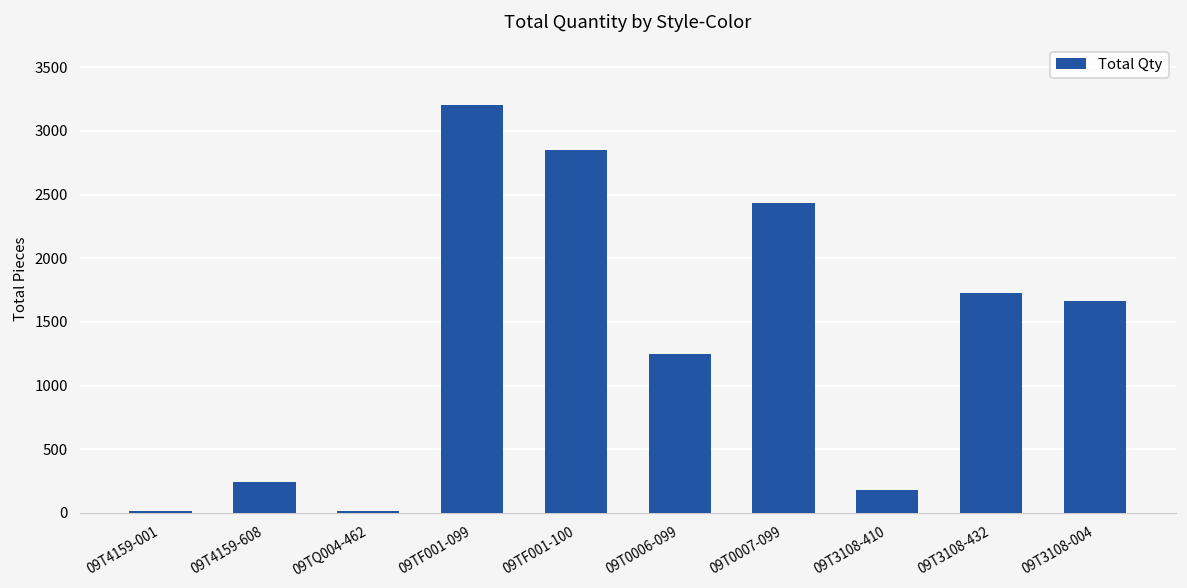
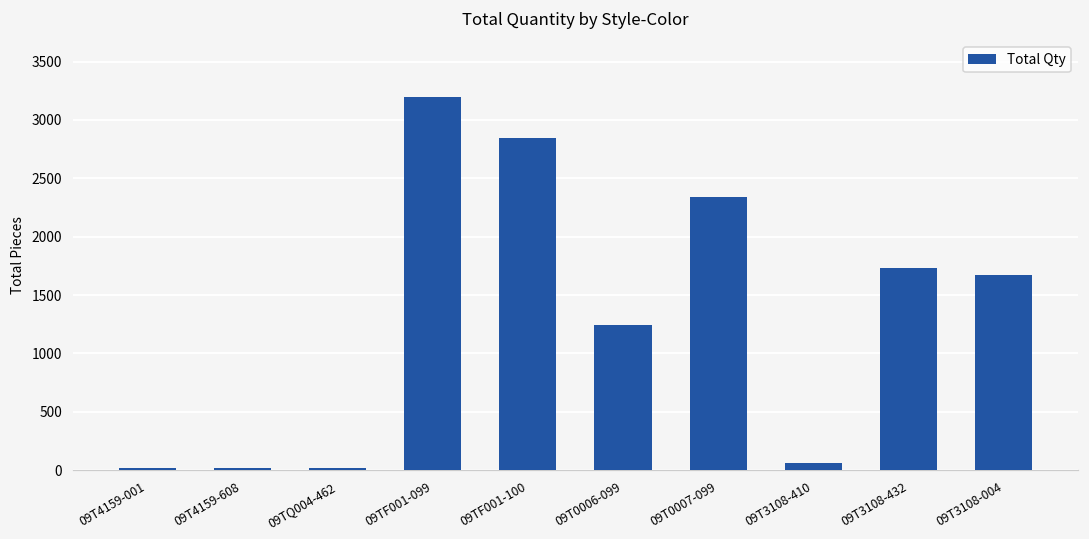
09T4159-608: 240 -> 20
09T0007-099: 2440 -> 2340
09T3108-410: 180 -> 60
